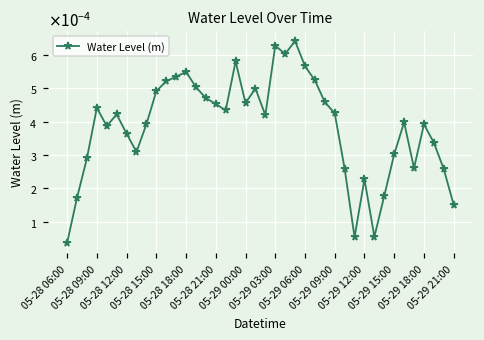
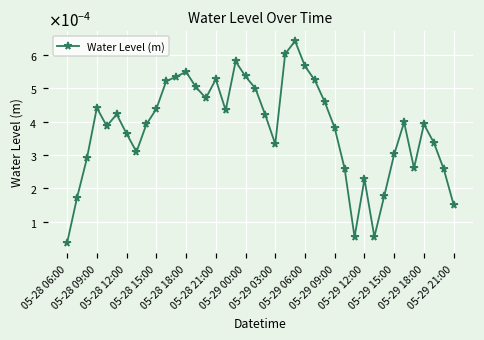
05-28 15:00: 0.00049 -> 0.00044
05-28 21:00: 0.00045 -> 0.00053
05-29 00:00: 0.00046 -> 0.00054
05-29 03:00: 0.00063 -> 0.00033
05-29 09:00: 0.00043 -> 0.00038
